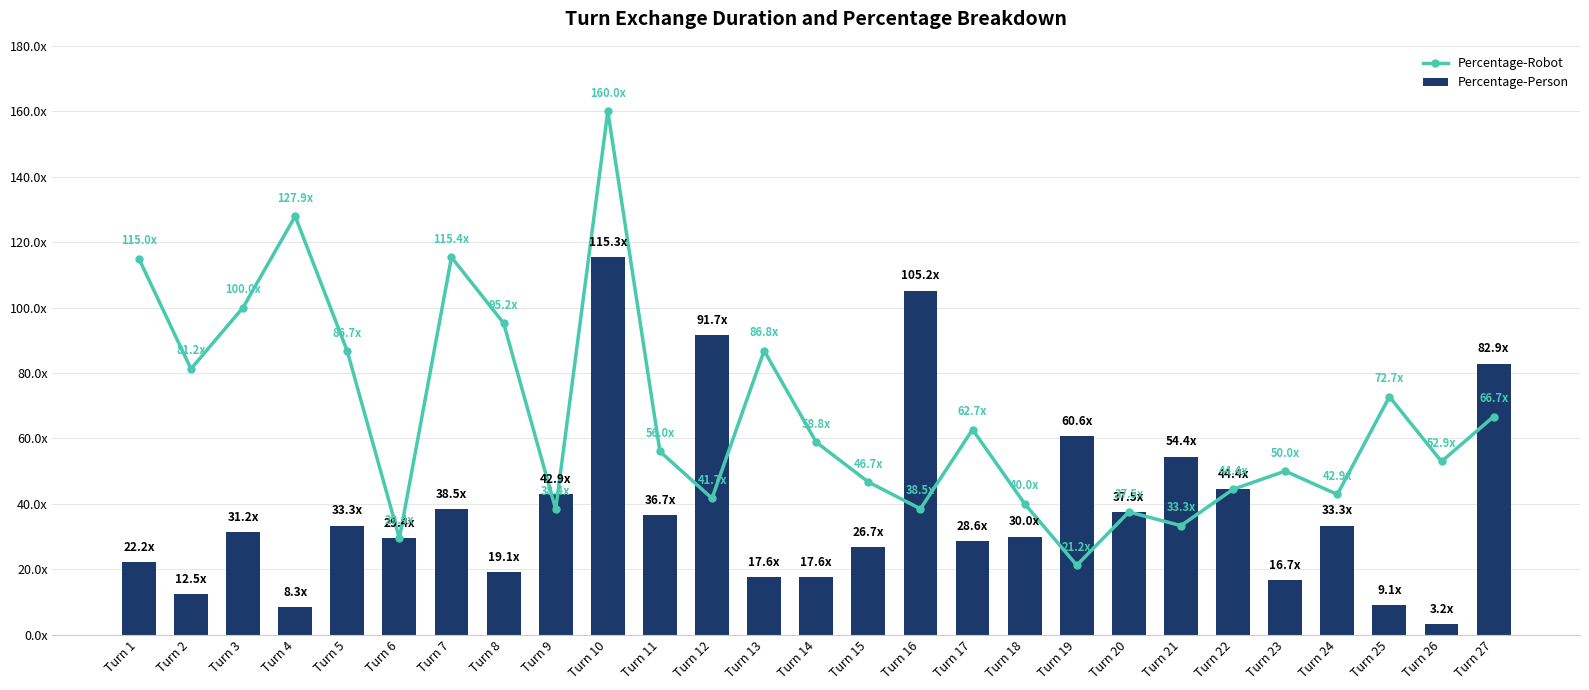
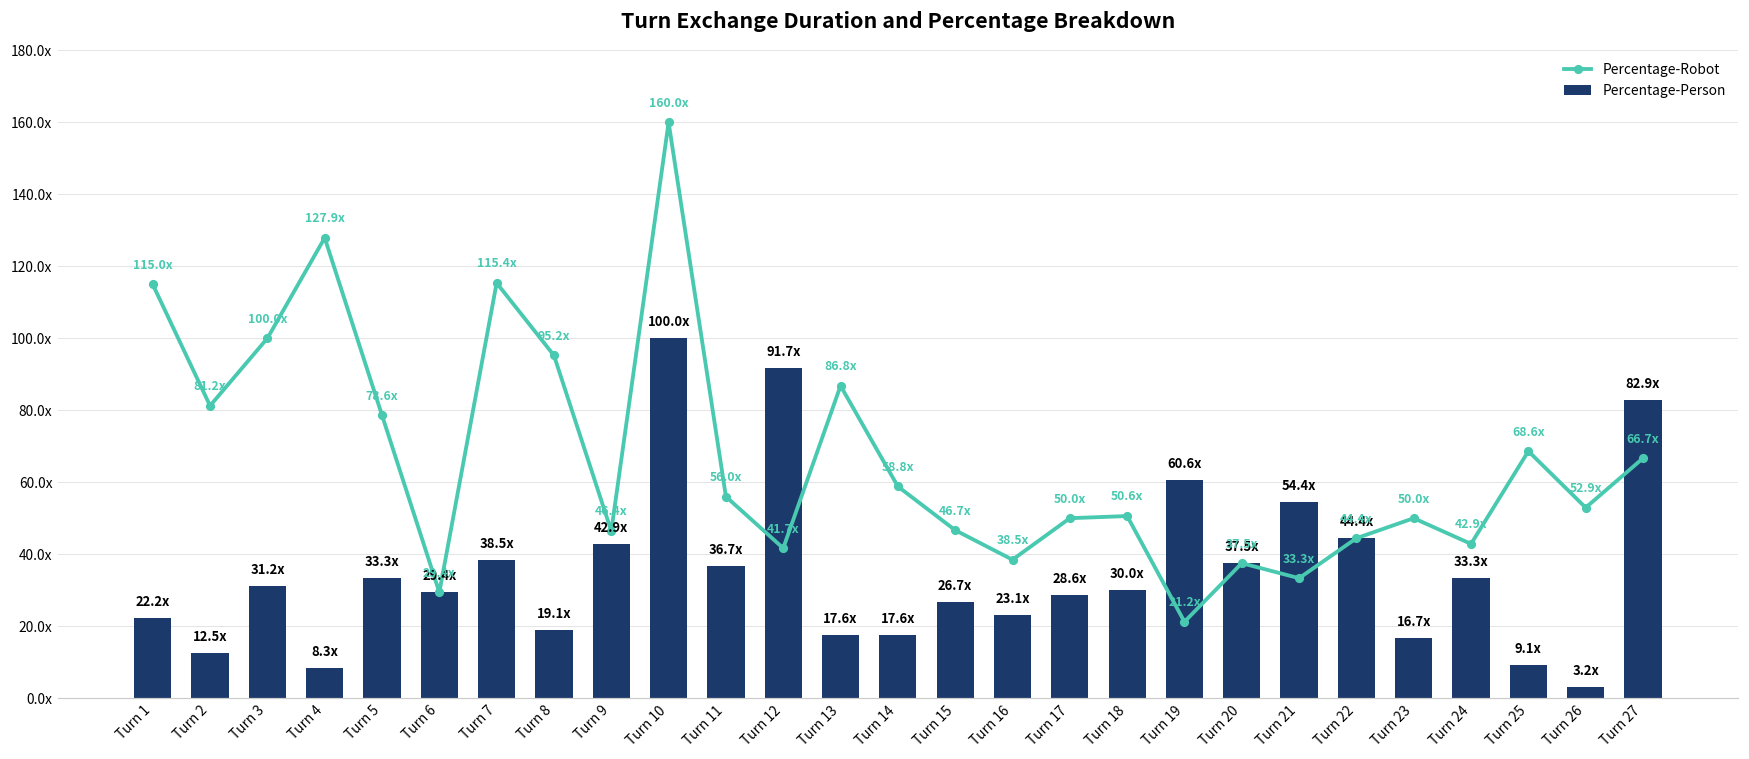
Percentage-Robot, Turn 5: 86.7x -> 78.6x
Percentage-Robot, Turn 9: 38.4x -> 46.4x
Percentage-Person, Turn 10: 115.3x -> 100.0x
Percentage-Person, Turn 16: 105.2x -> 23.1x
Percentage-Robot, Turn 17: 62.7x -> 50.0x
Percentage-Robot, Turn 18: 40.0x -> 50.6x
Percentage-Robot, Turn 25: 72.7x -> 68.6x
